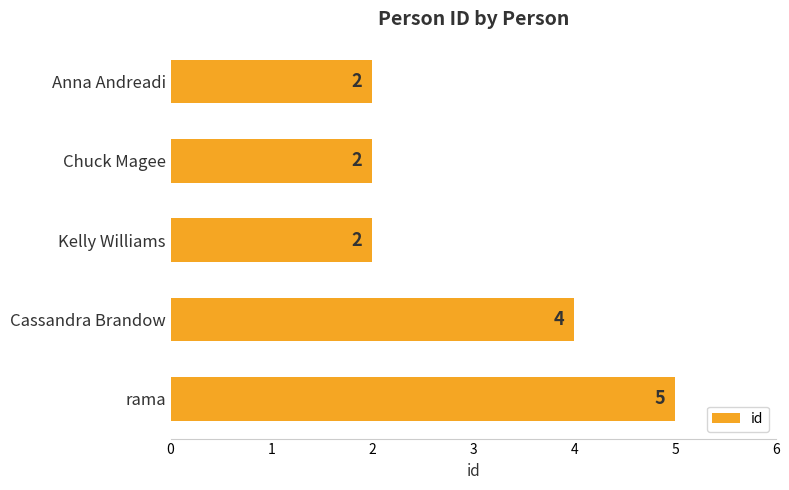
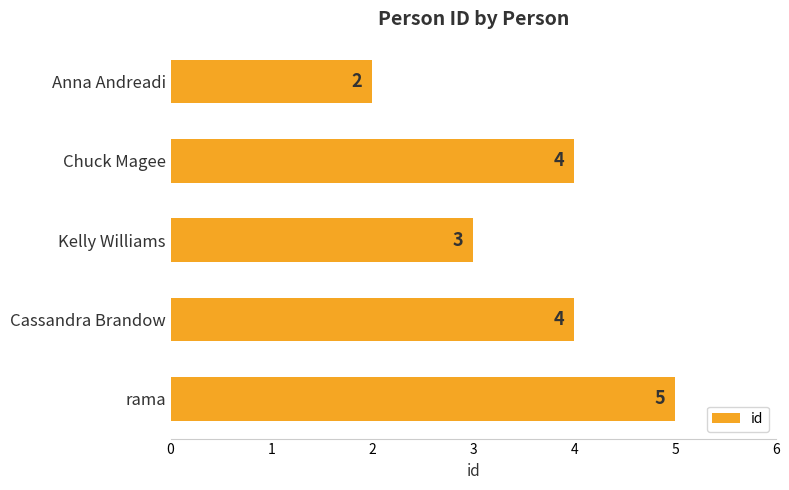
Chuck Magee: 2 -> 4
Kelly Williams: 2 -> 3
